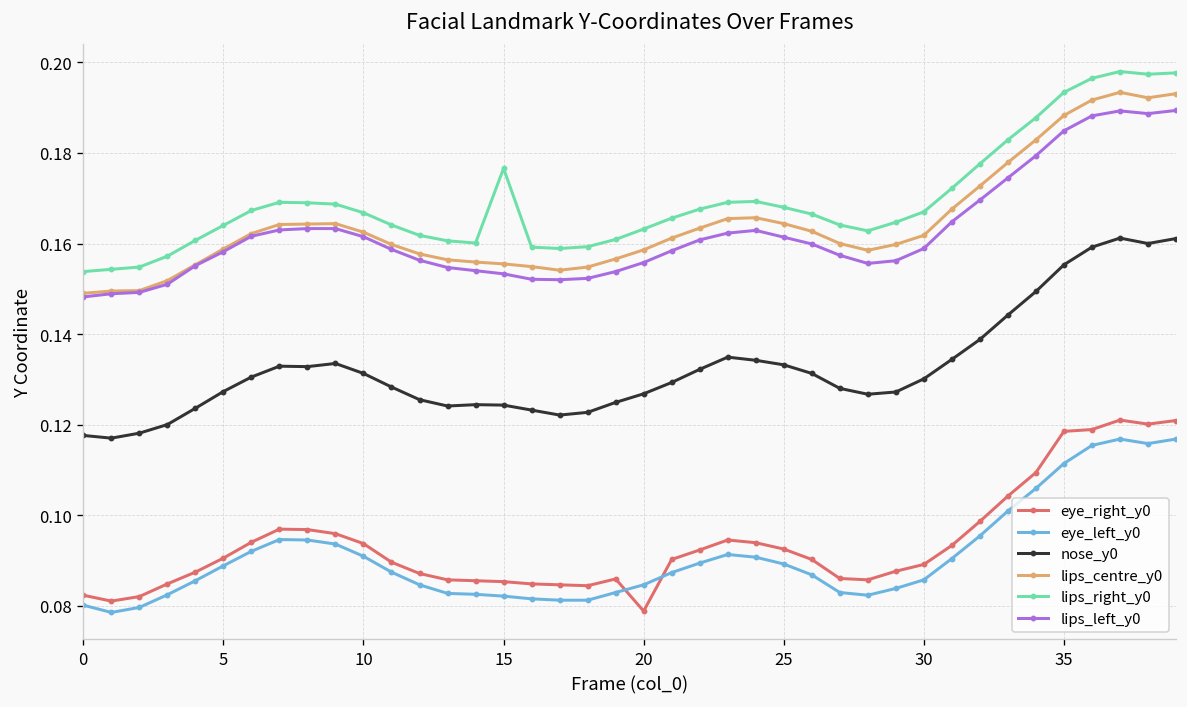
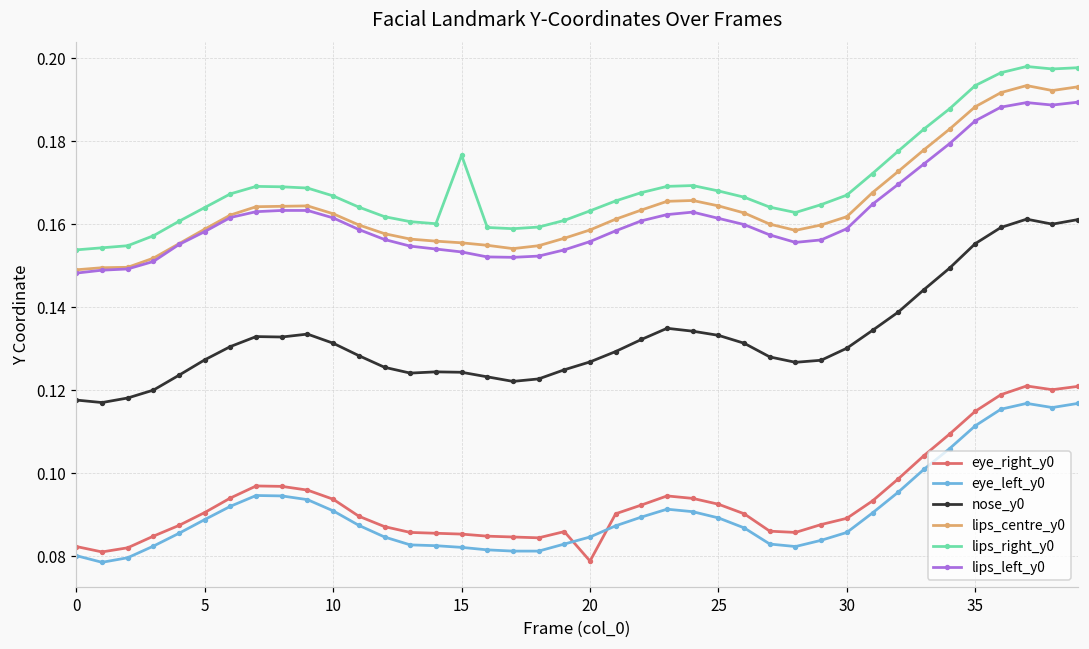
eye_right_y0, 35: 0.119 -> 0.115
